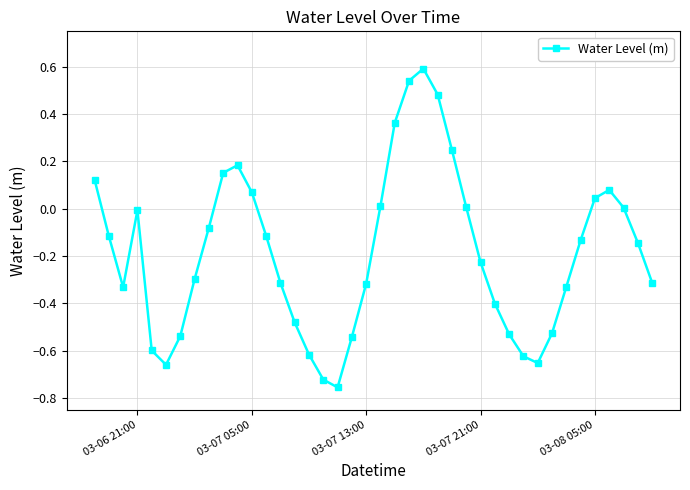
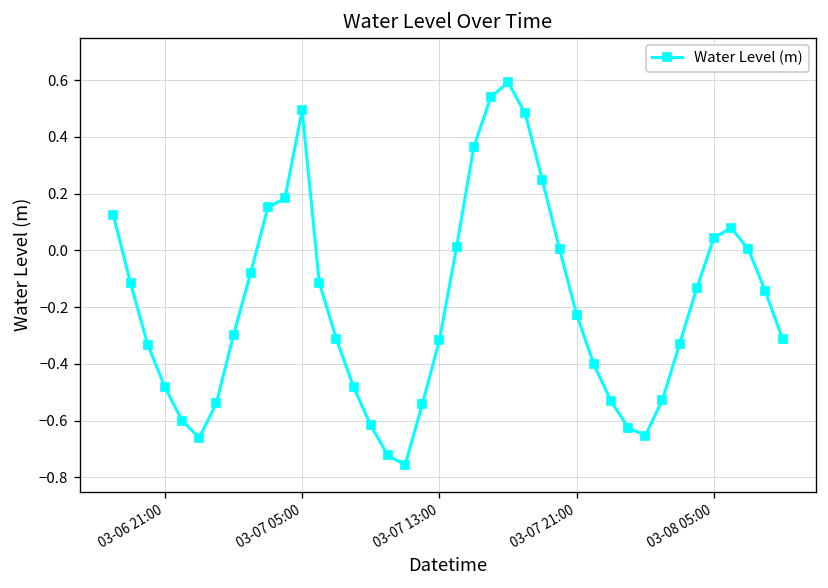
03-06 21:00: -0.01 -> -0.48
03-07 05:00: 0.07 -> 0.49
